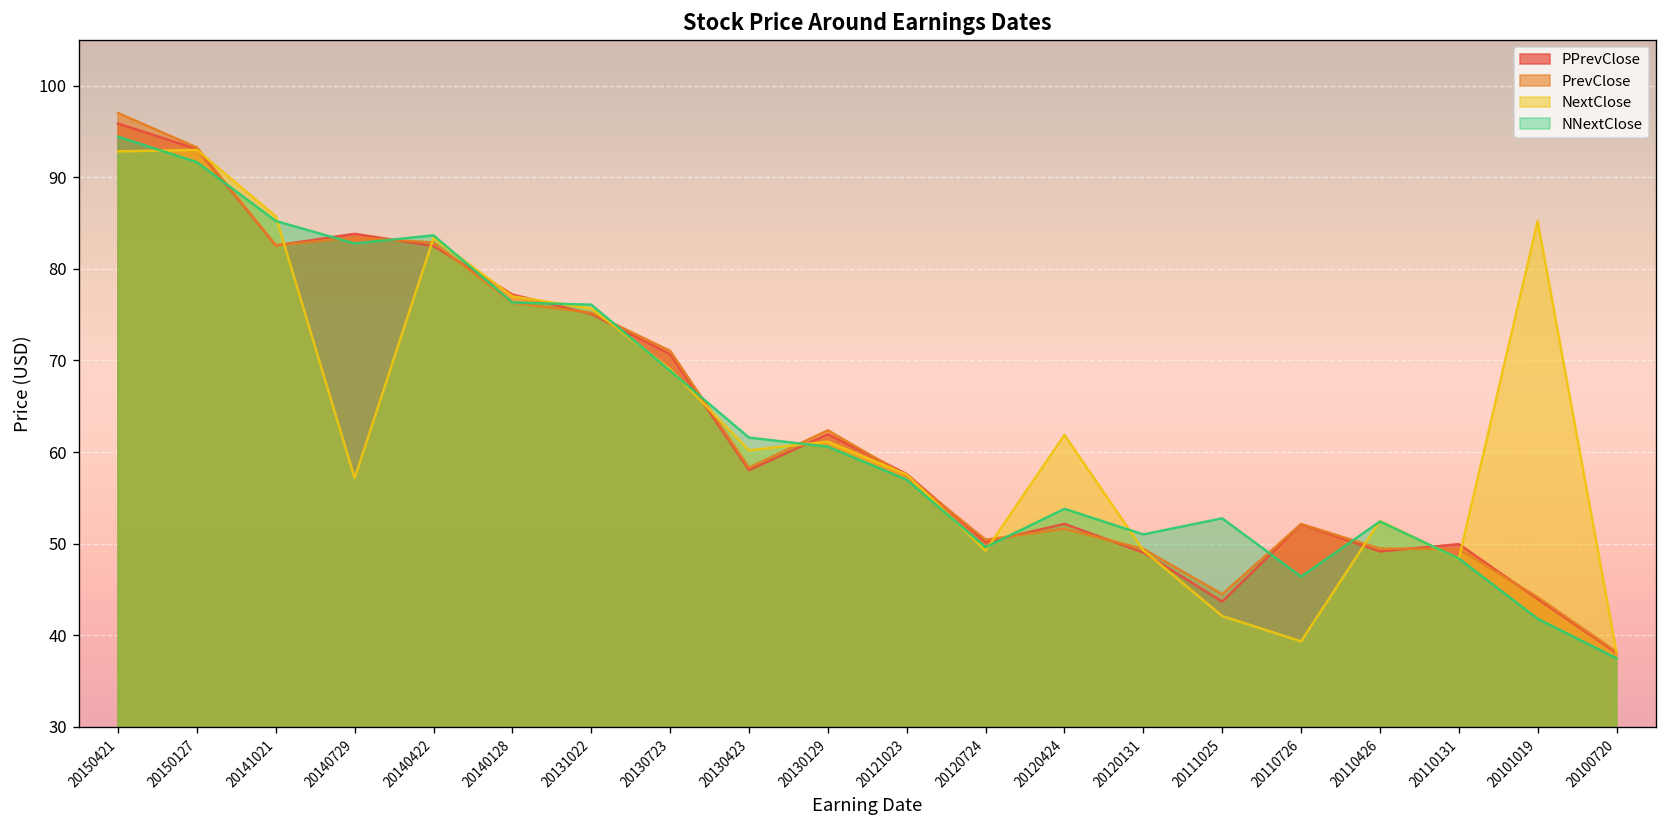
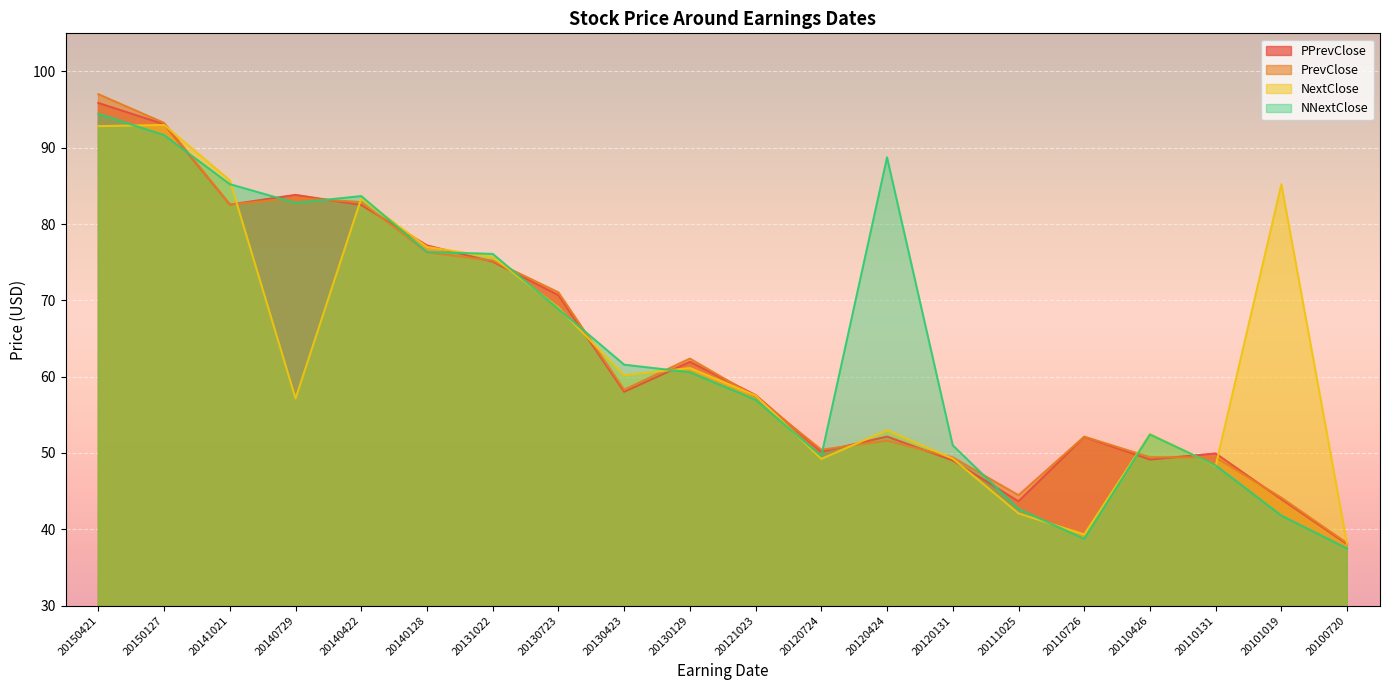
NextClose, 20120424: 62 -> 53
NNextClose, 20120424: 54 -> 89
NNextClose, 20111025: 53 -> 43
NNextClose, 20110726: 46 -> 39
